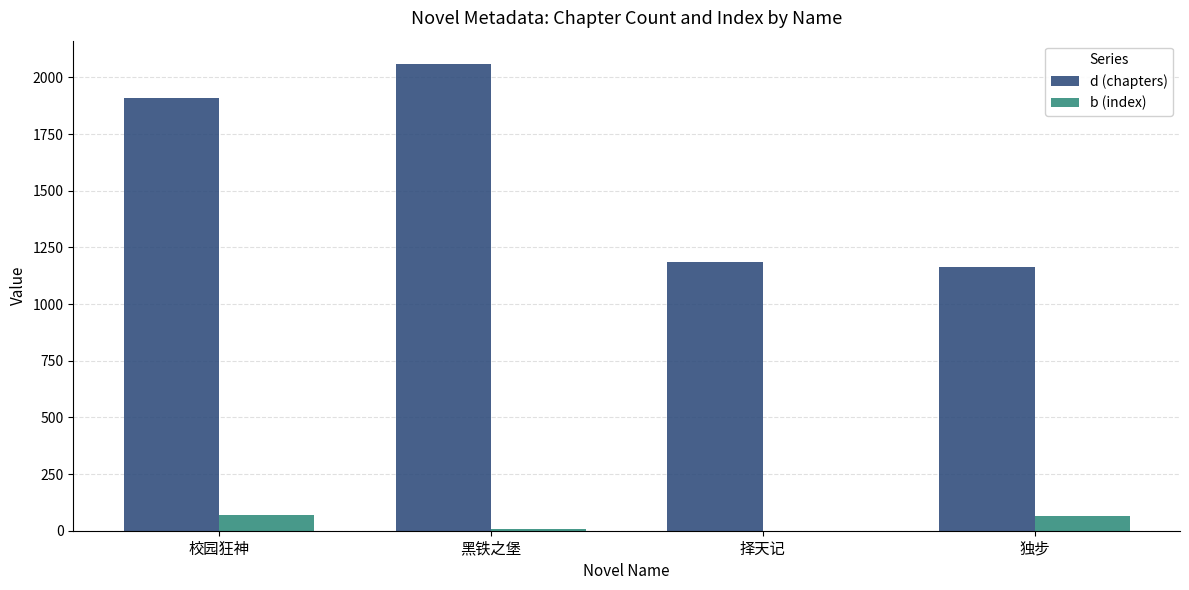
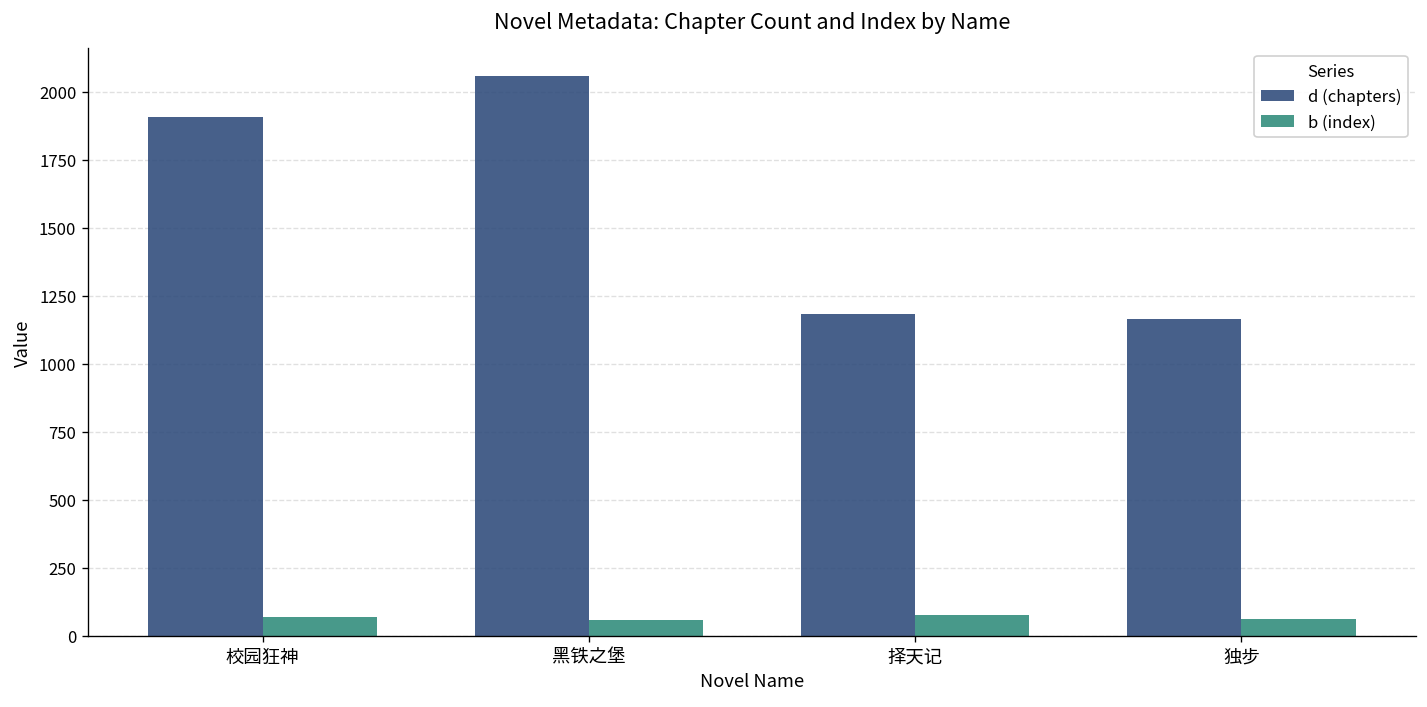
b (index), 黑铁之堡: 10 -> 60
b (index), 择天记: 0 -> 80
